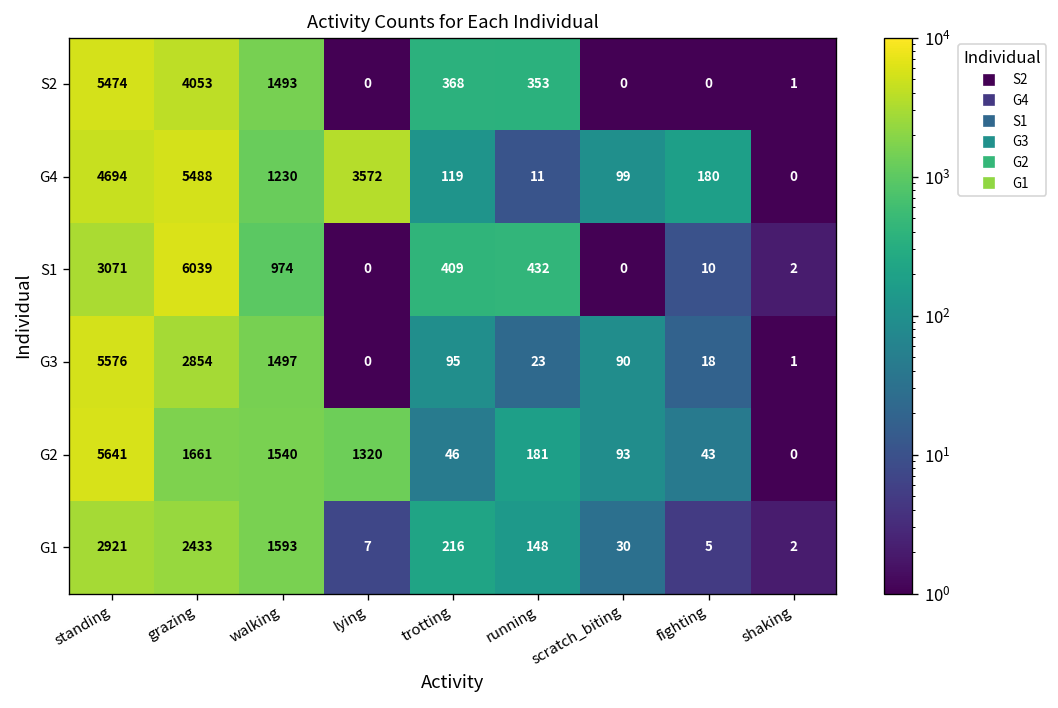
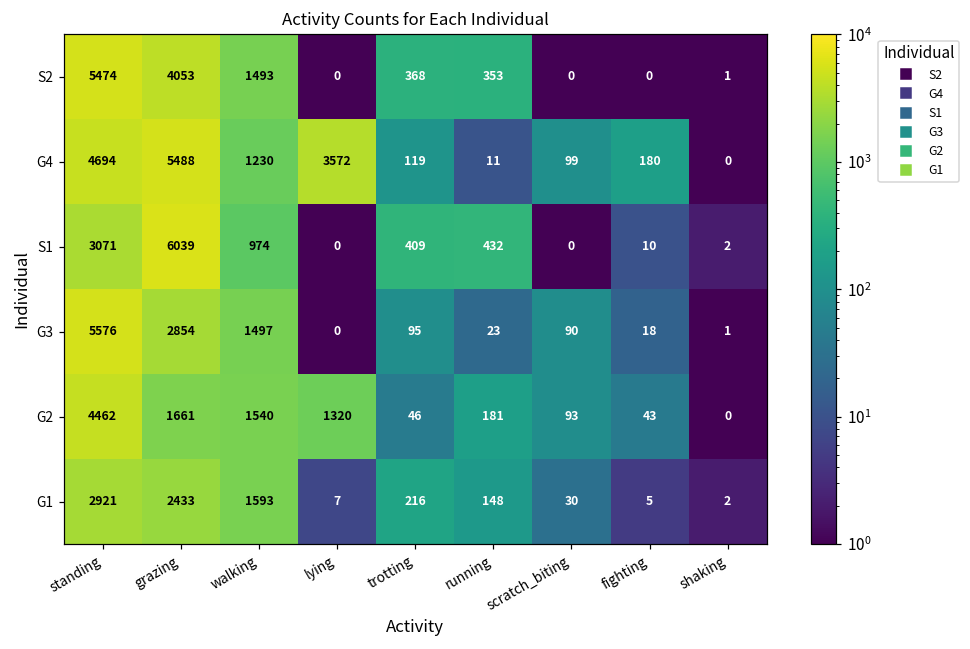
G2, standing: 5641 -> 4462
